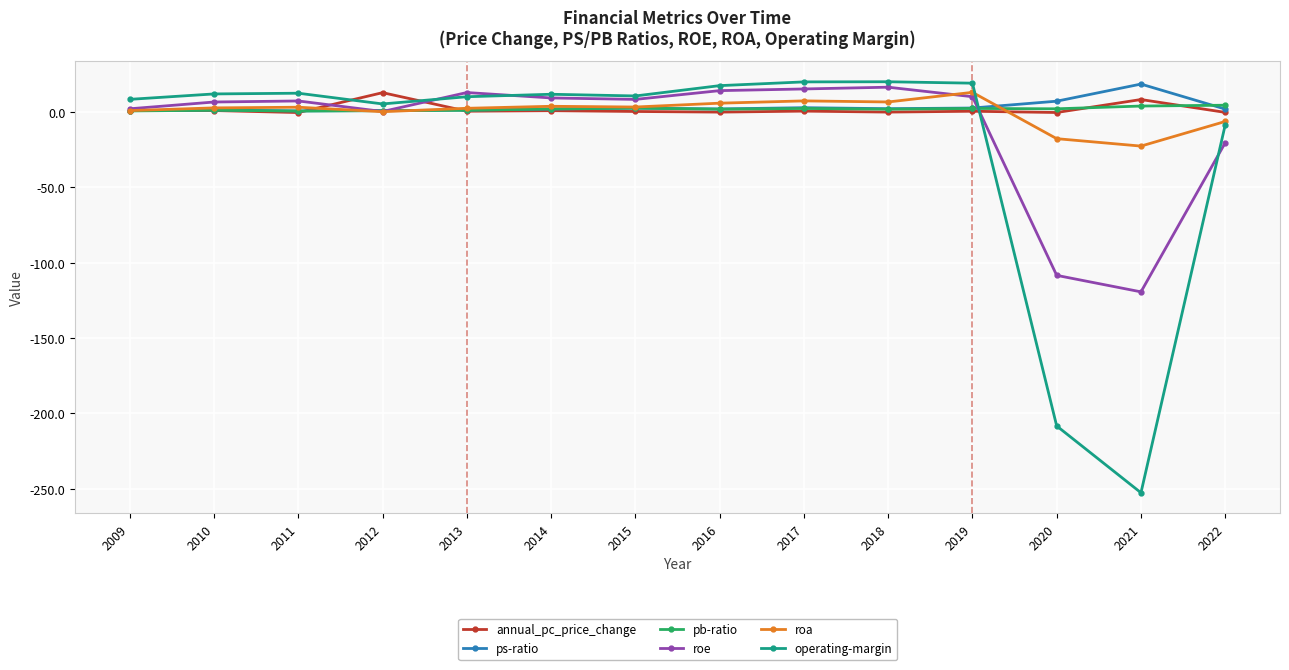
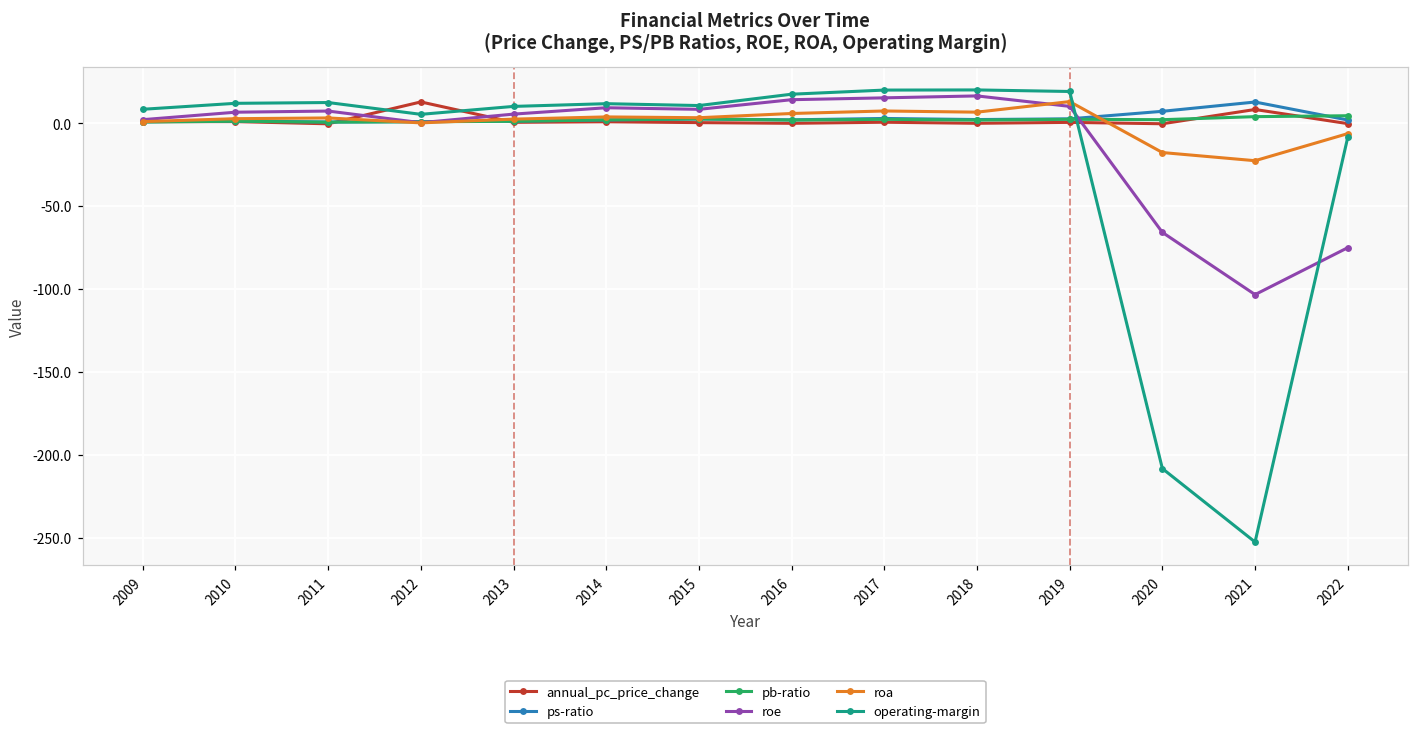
roe, 2013: 13 -> 5
roe, 2020: -108 -> -66
ps-ratio, 2021: 18 -> 13
roe, 2021: -119 -> -103
roe, 2022: -20 -> -75
